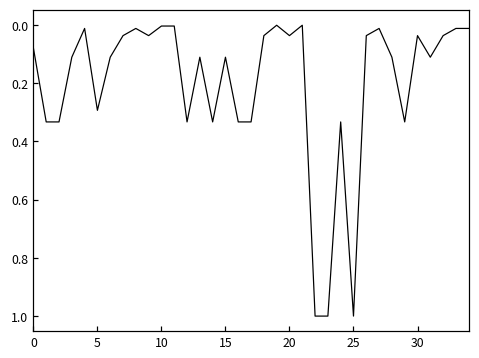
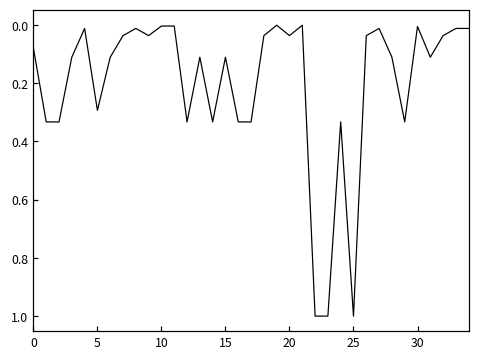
30: 0.04 -> 0.01
